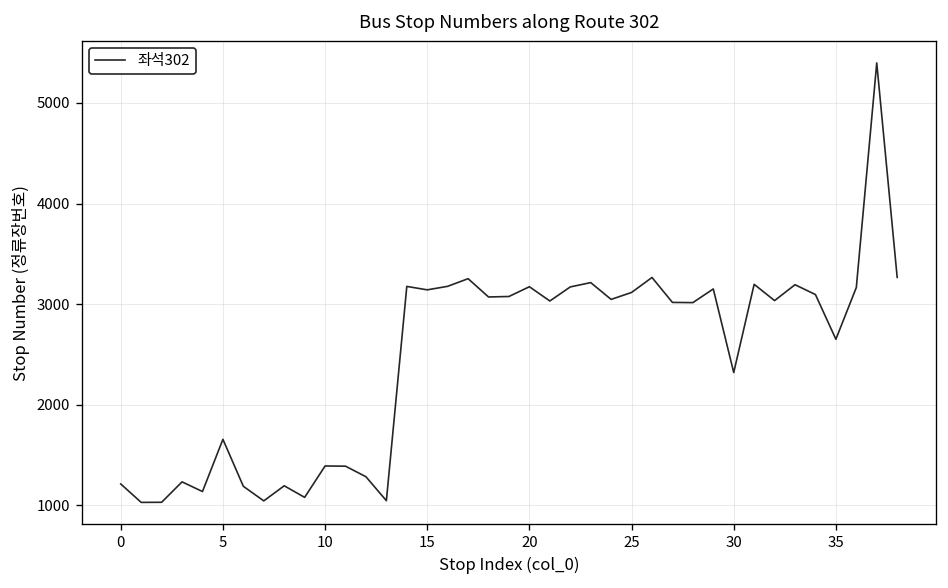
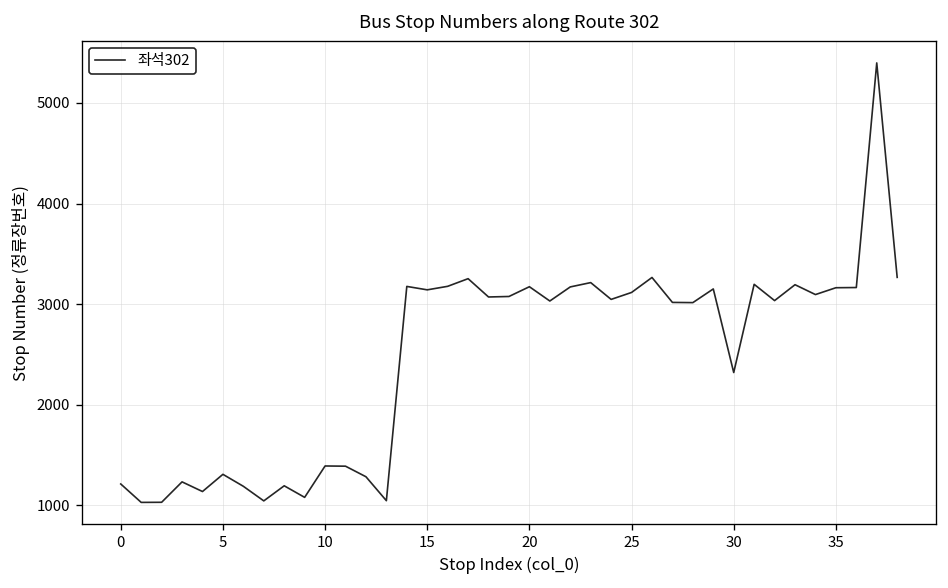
5: 1700 -> 1300
35: 2700 -> 3200
